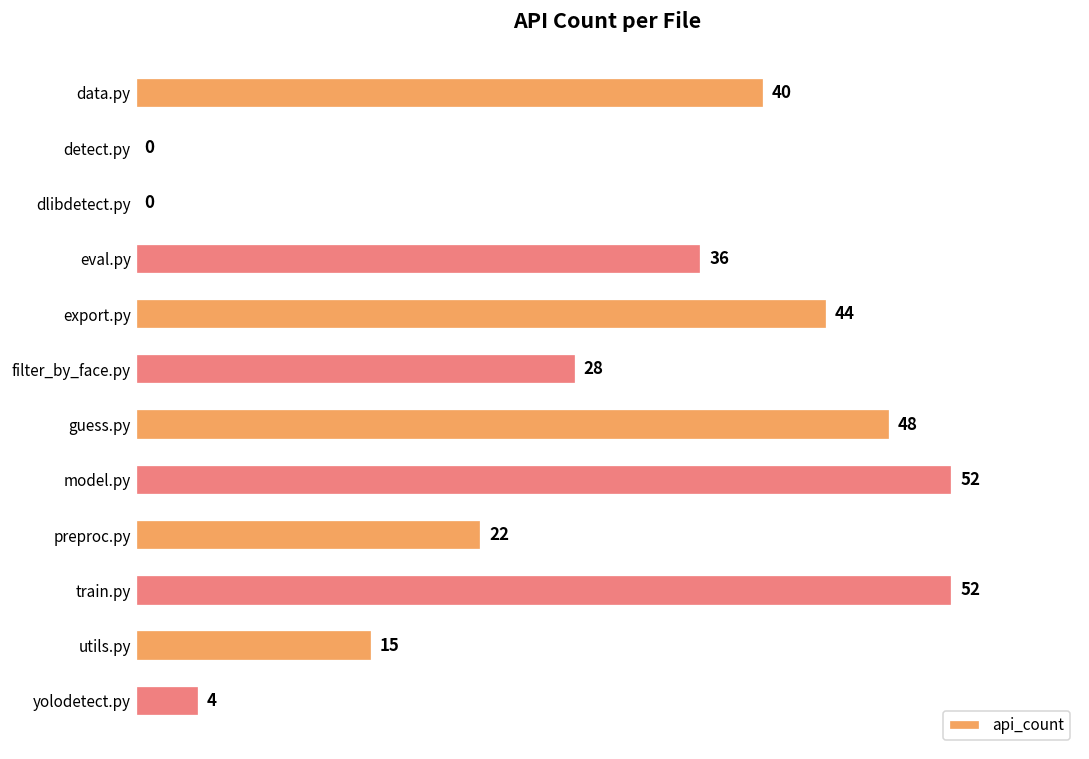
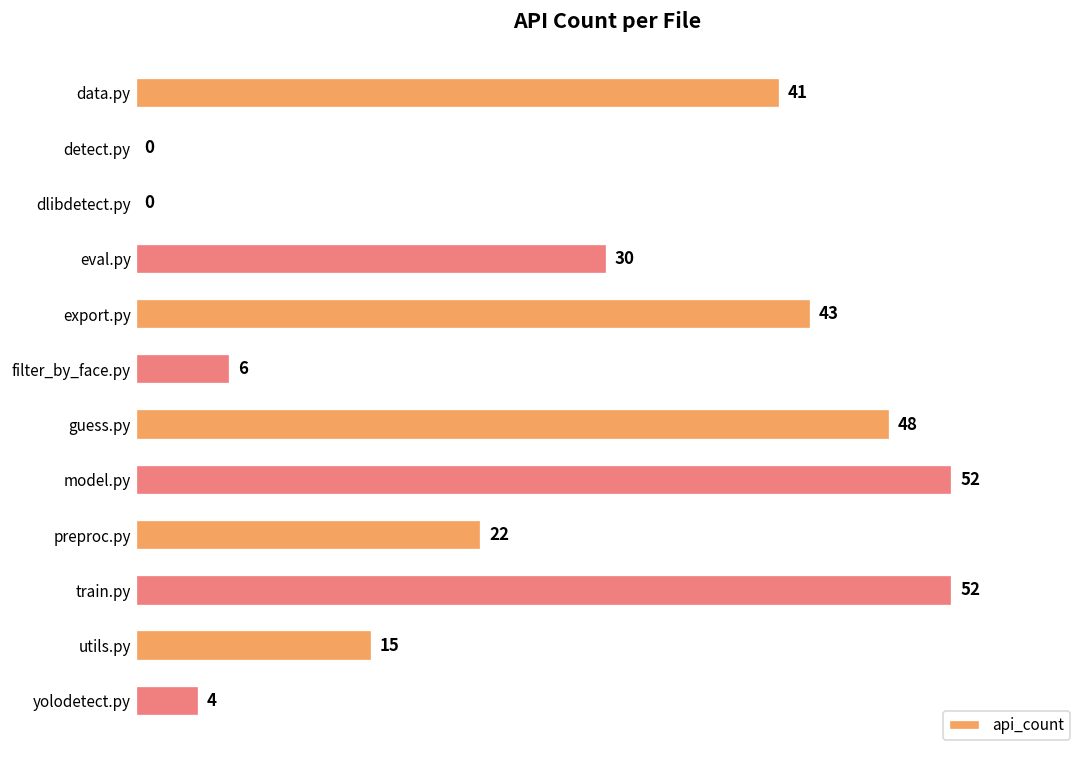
data.py: 40 -> 41
eval.py: 36 -> 30
export.py: 44 -> 43
filter_by_face.py: 28 -> 6
